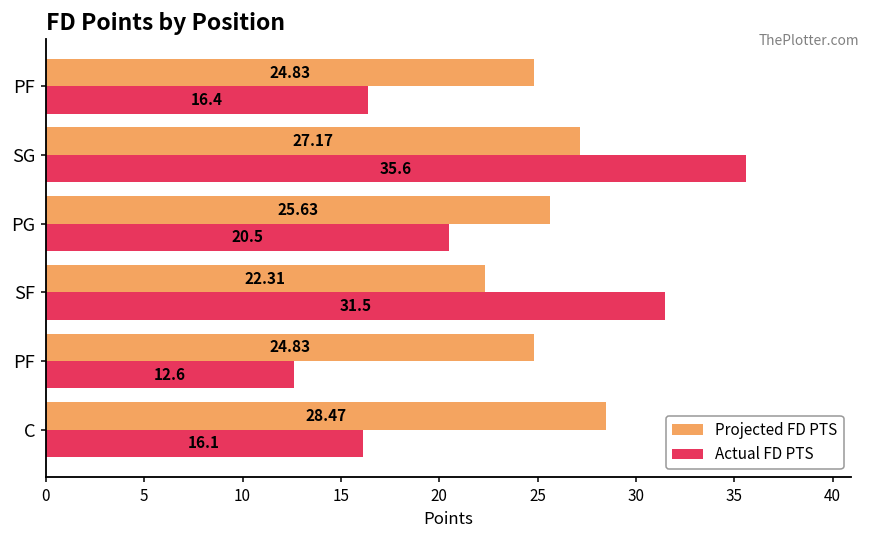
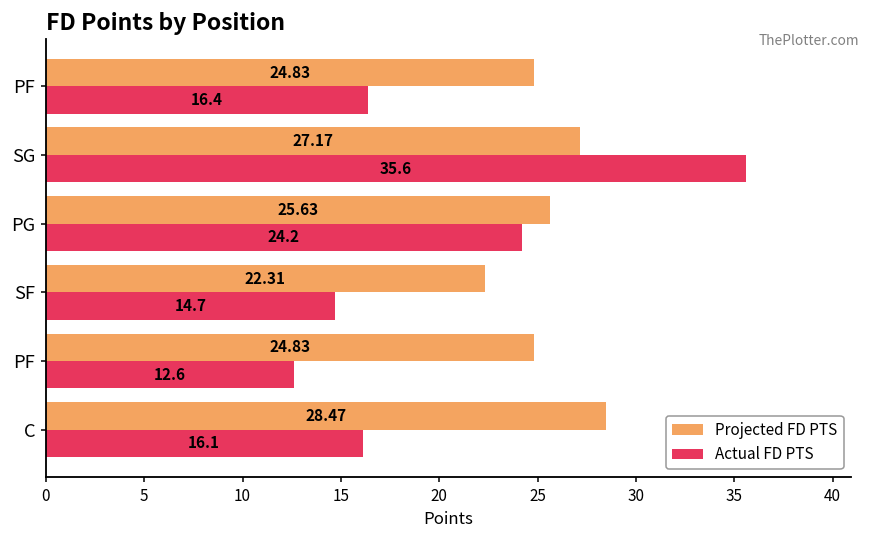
Actual FD PTS, PG: 20.5 -> 24.2
Actual FD PTS, SF: 31.5 -> 14.7
